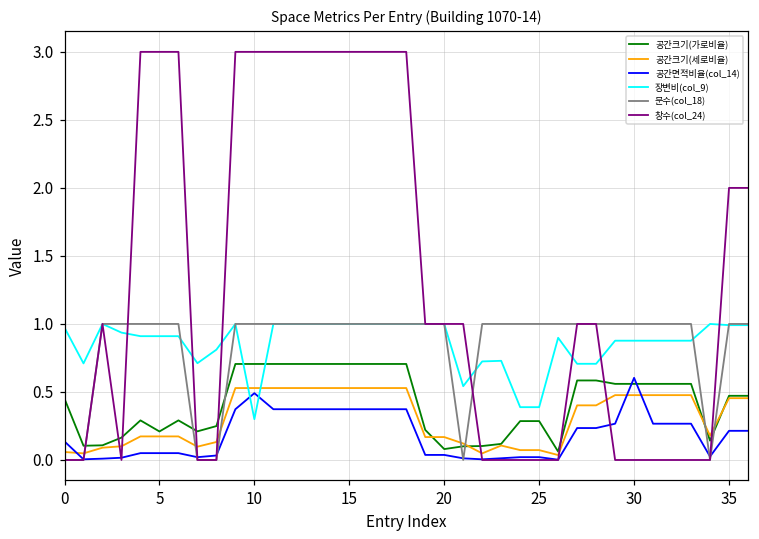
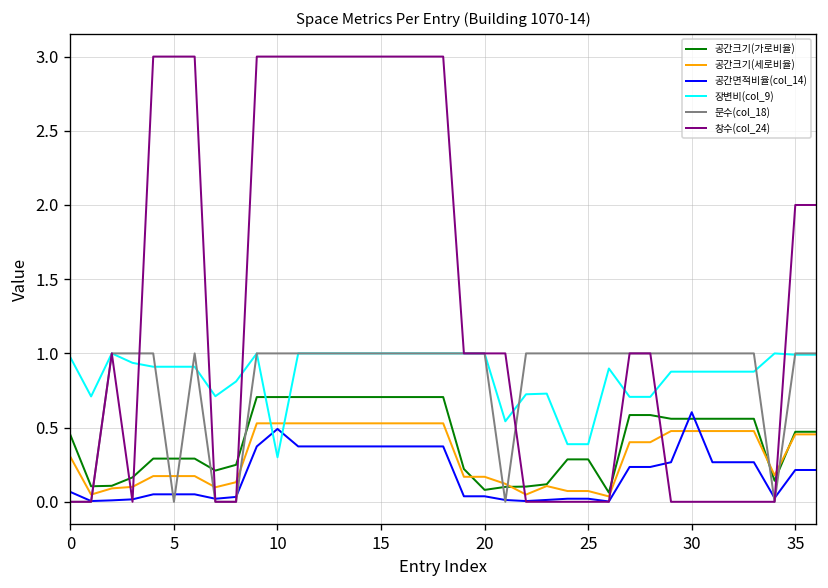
공간크기(세로비율), 0: 0.06 -> 0.30
공간면적비율(col_14), 0: 0.14 -> 0.07
공간크기(가로비율), 5: 0.21 -> 0.29
문수(col_18), 5: 1 -> 0
